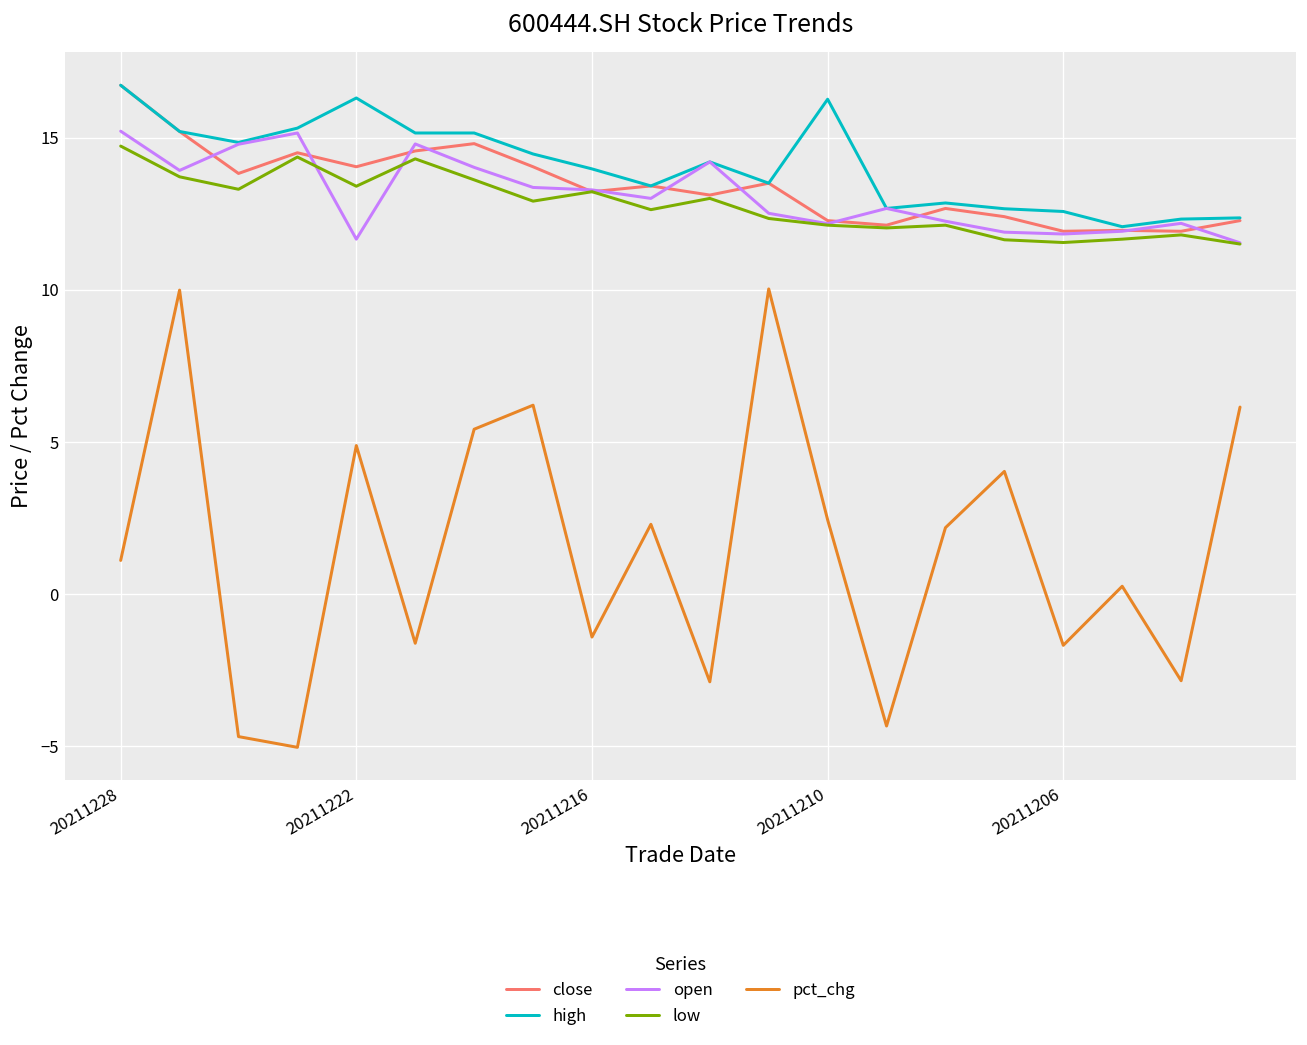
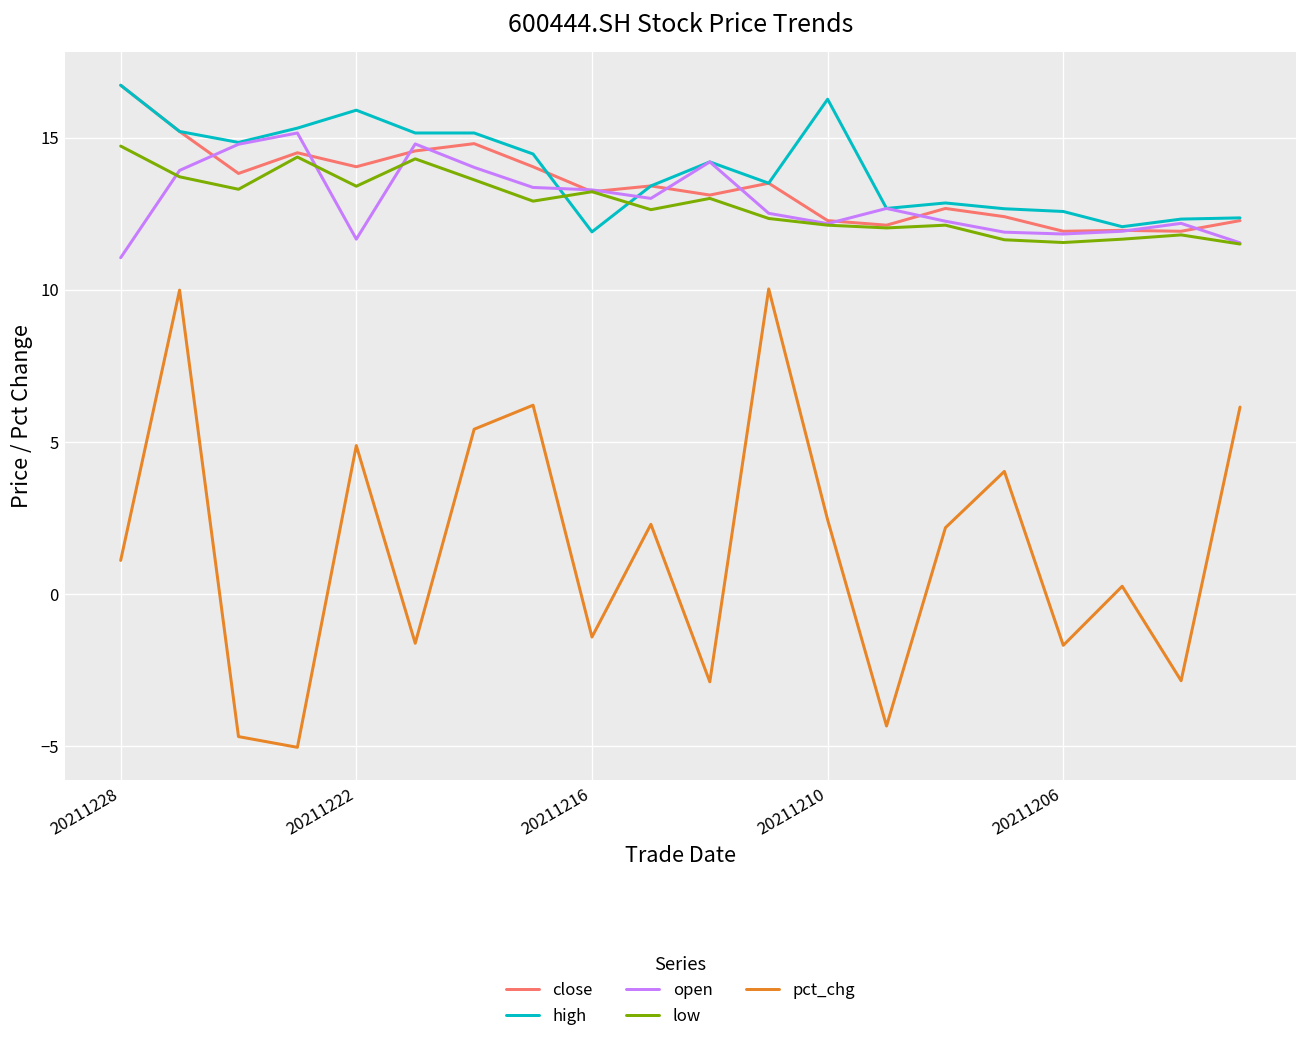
open, 20211228: 15.2 -> 11.1
high, 20211222: 16.3 -> 15.9
high, 20211216: 14.0 -> 11.9
